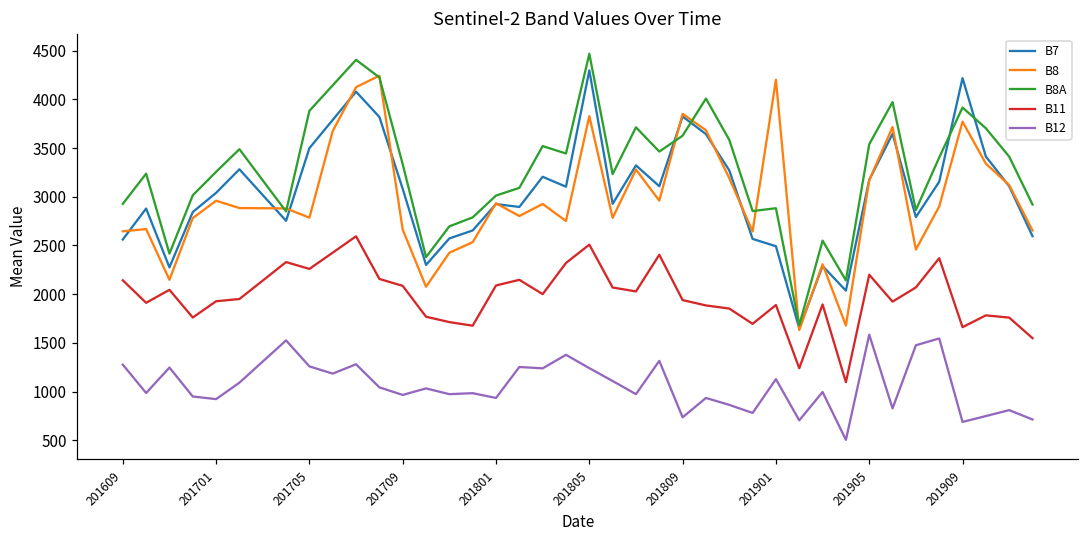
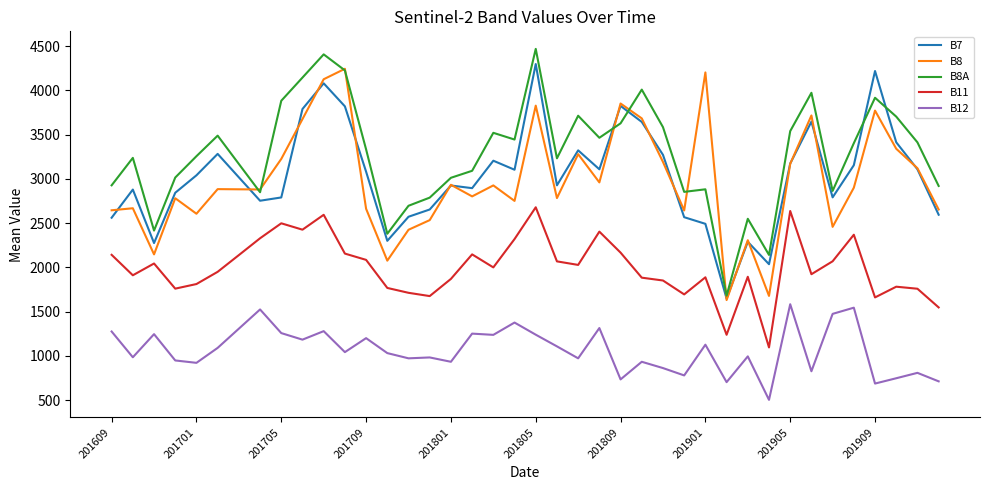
B8, 201701: 3000 -> 2600
B11, 201701: 1900 -> 1800
B7, 201705: 3500 -> 2800
B8, 201705: 2800 -> 3200
B11, 201705: 2300 -> 2500
B12, 201709: 1000 -> 1200
B11, 201801: 2100 -> 1900
B11, 201805: 2500 -> 2700
B11, 201809: 1900 -> 2200
B11, 201905: 2200 -> 2600
